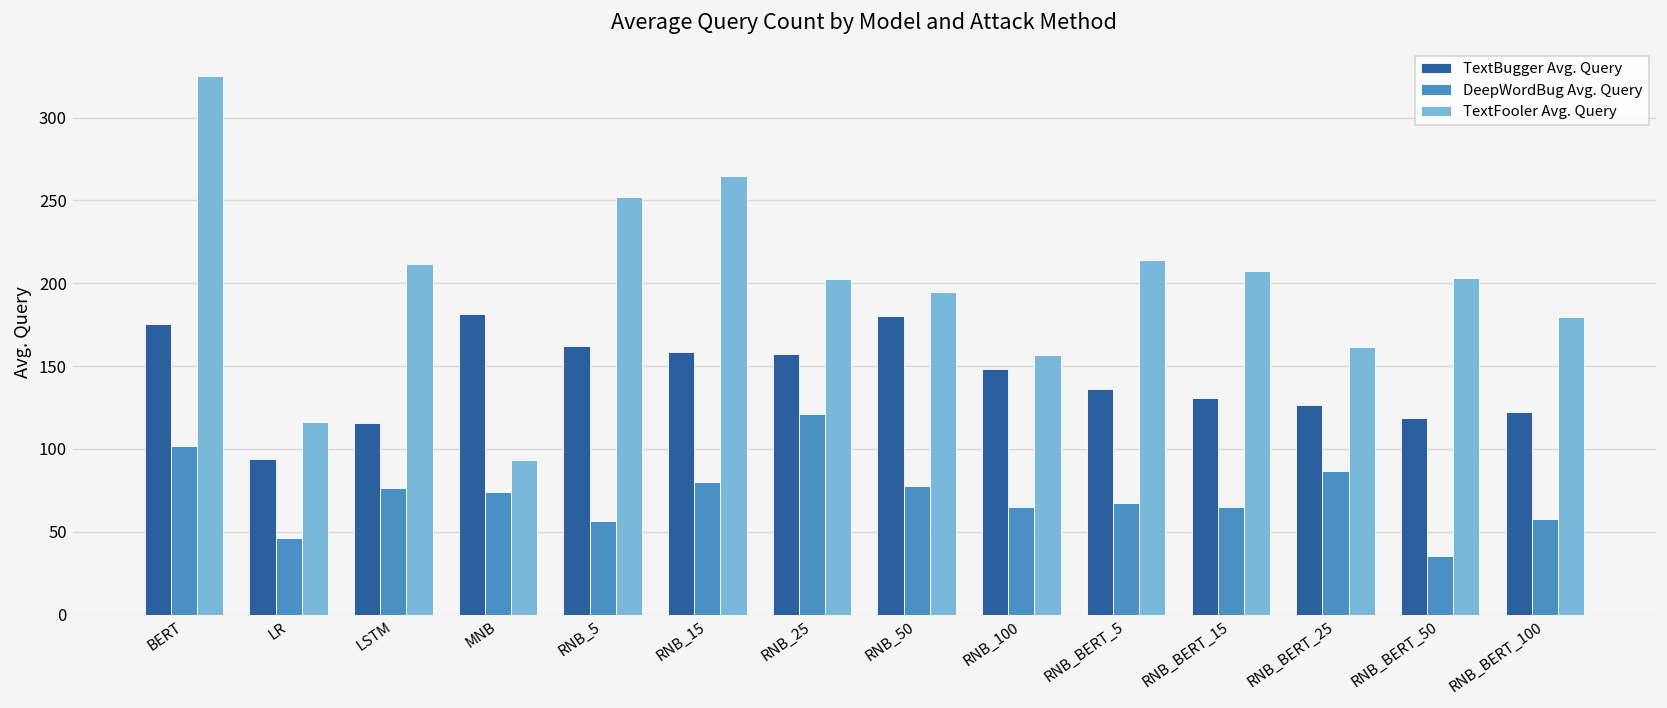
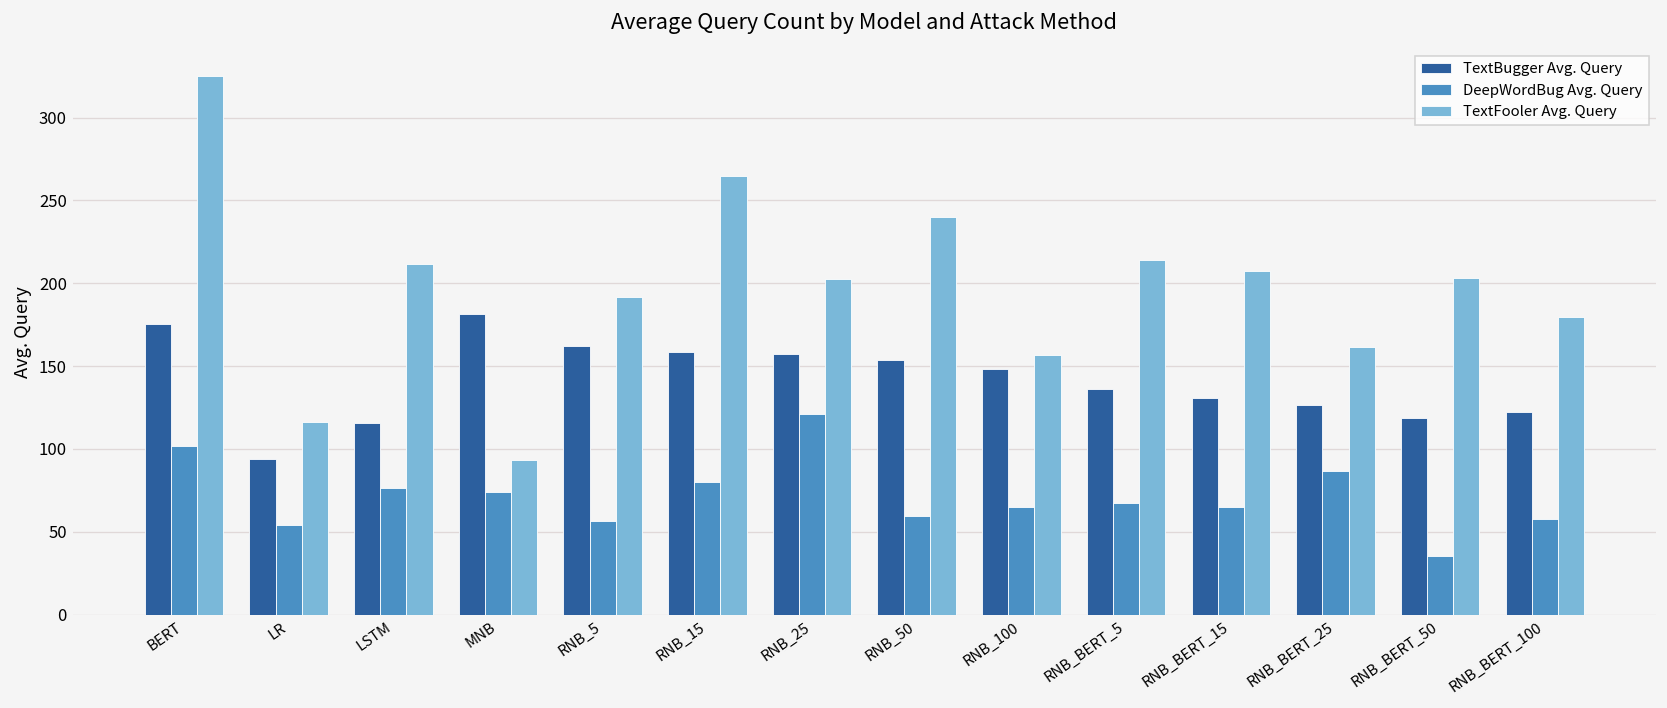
DeepWordBug Avg. Query, LR: 47 -> 54
TextFooler Avg. Query, RNB_5: 252 -> 192
TextBugger Avg. Query, RNB_50: 180 -> 154
DeepWordBug Avg. Query, RNB_50: 78 -> 59
TextFooler Avg. Query, RNB_50: 195 -> 240
